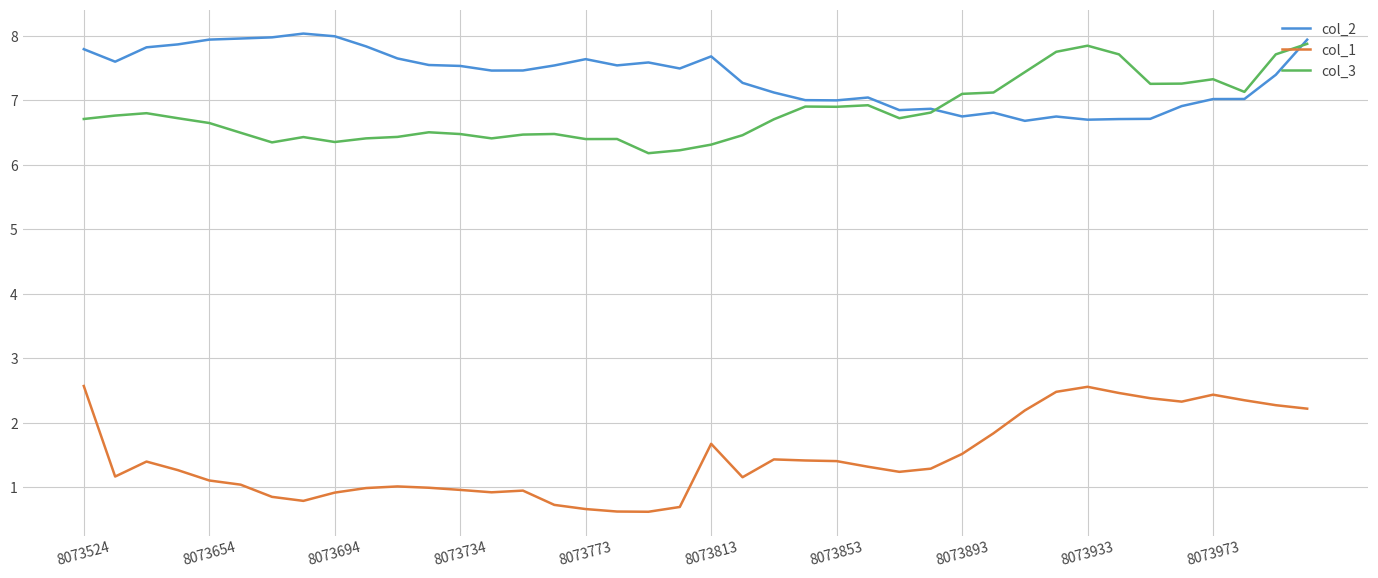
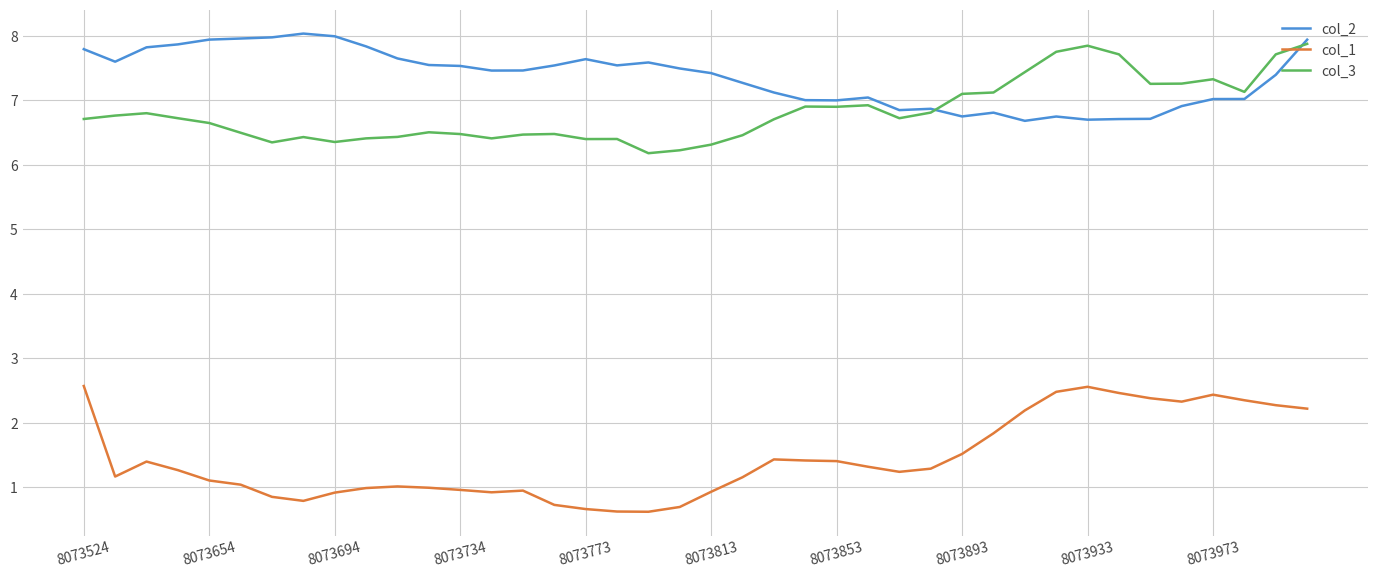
col_2, 8073813: 7.7 -> 7.4
col_1, 8073813: 1.7 -> 0.9
